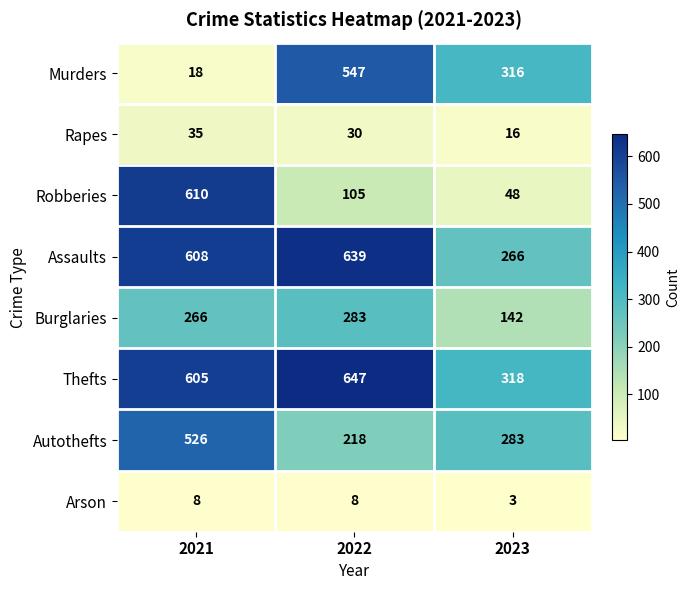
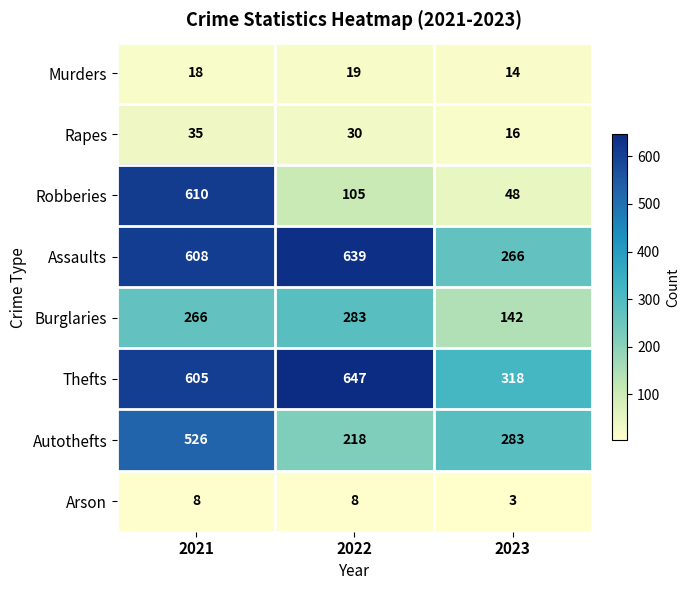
Murders, 2022: 547 -> 19
Murders, 2023: 316 -> 14
